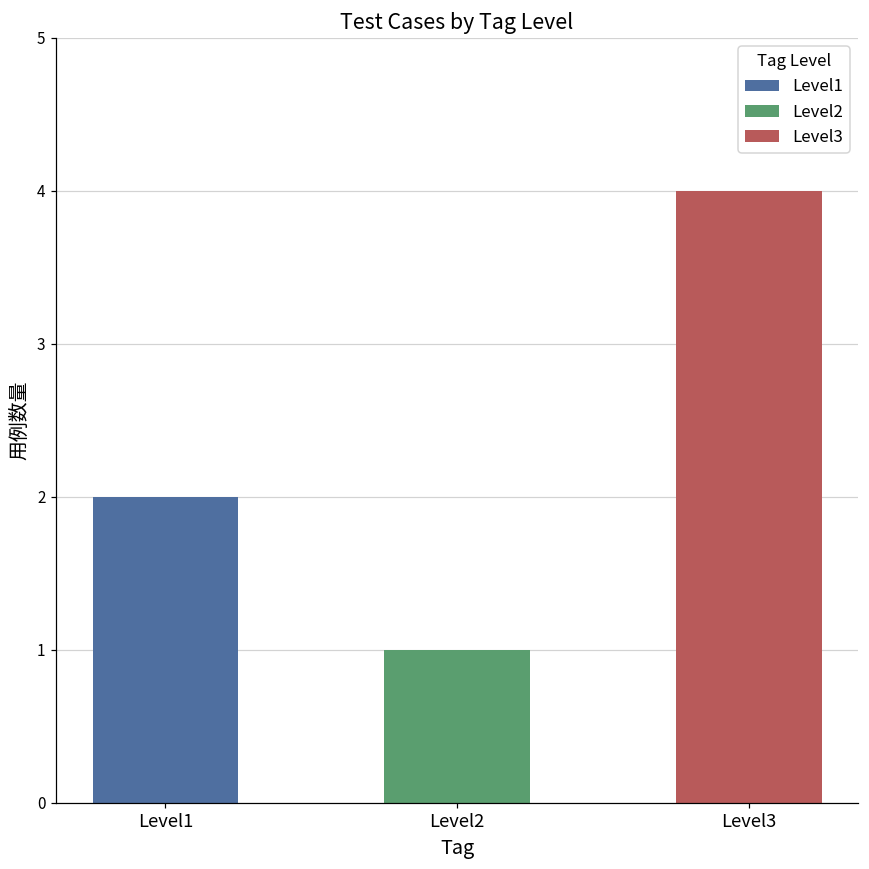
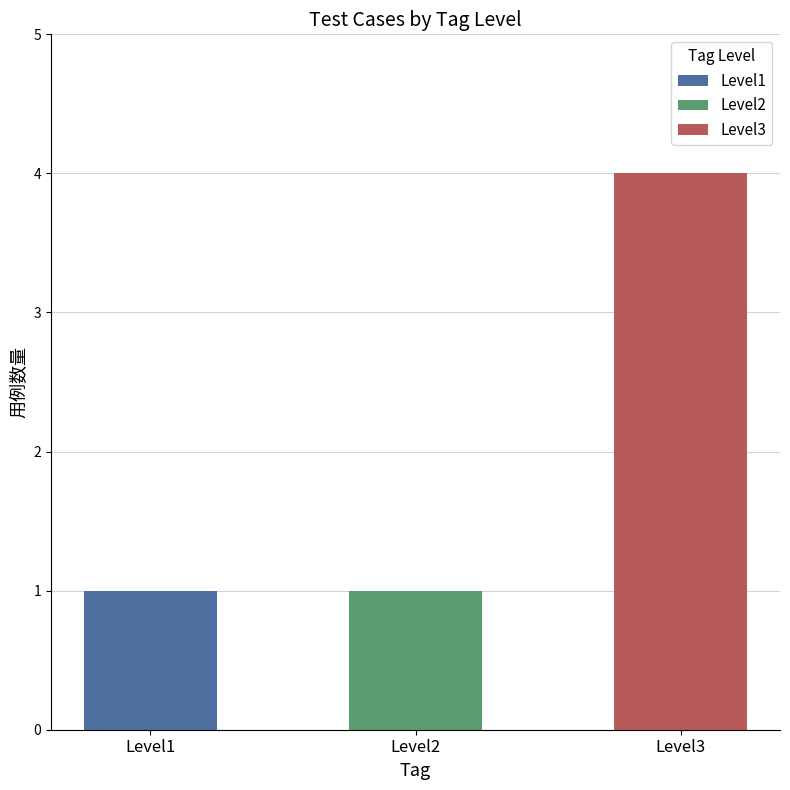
Level1: 2 -> 1
